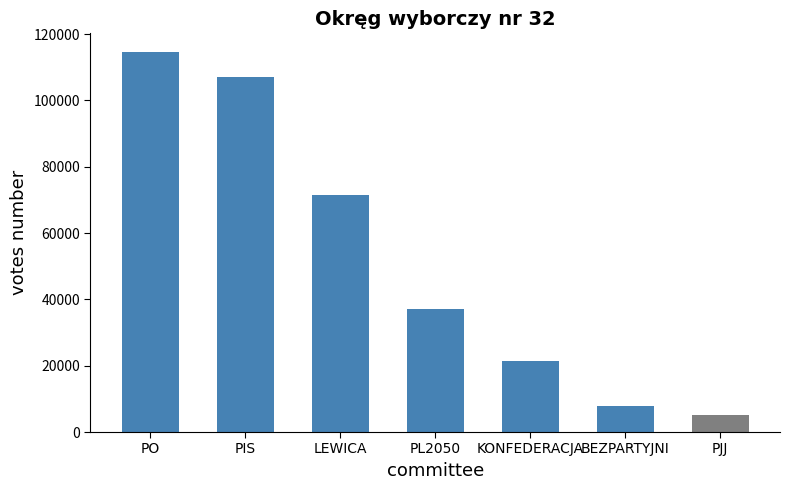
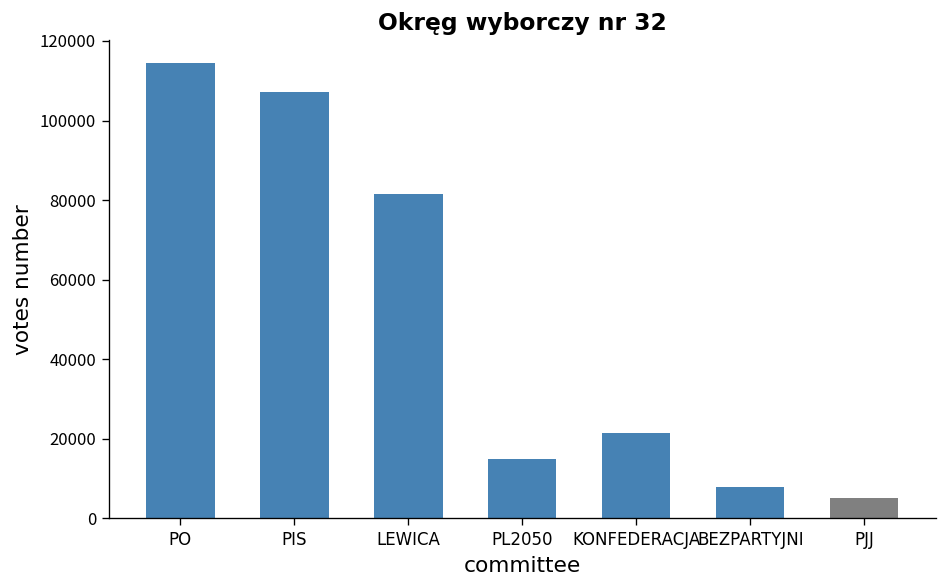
LEWICA: 71000 -> 82000
PL2050: 37000 -> 15000
